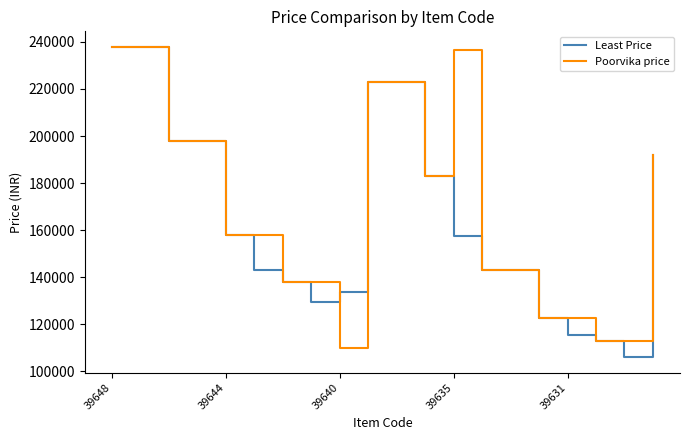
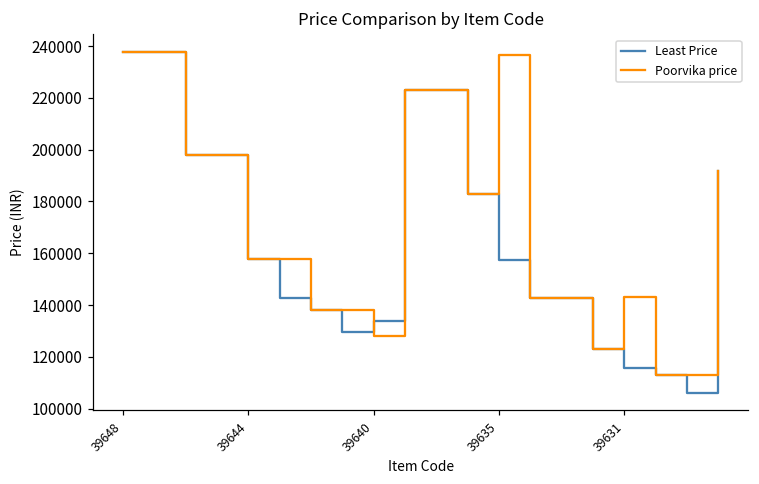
Poorvika price, 39640: 110000 -> 128000
Poorvika price, 39631: 123000 -> 143000
